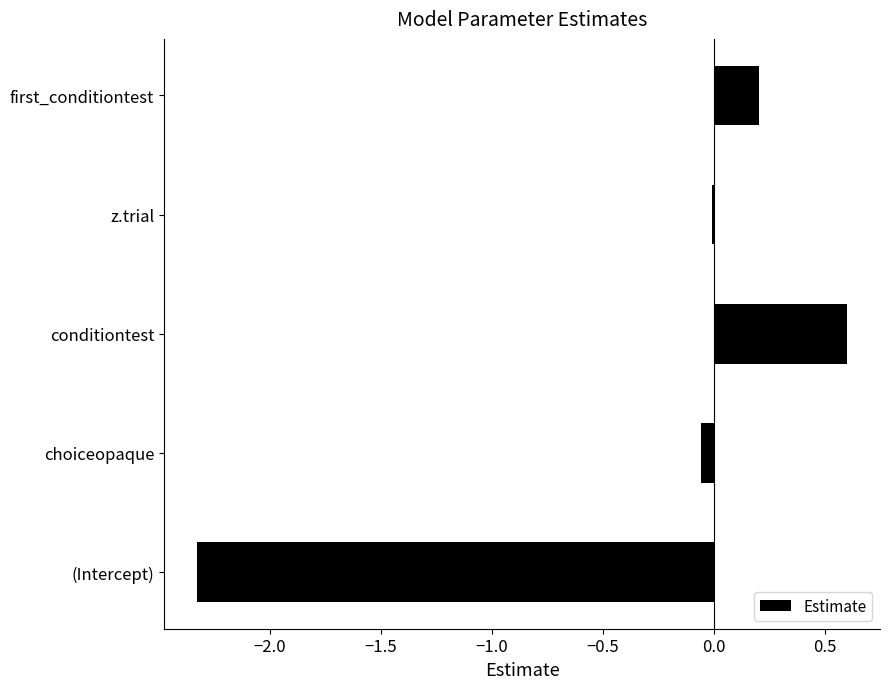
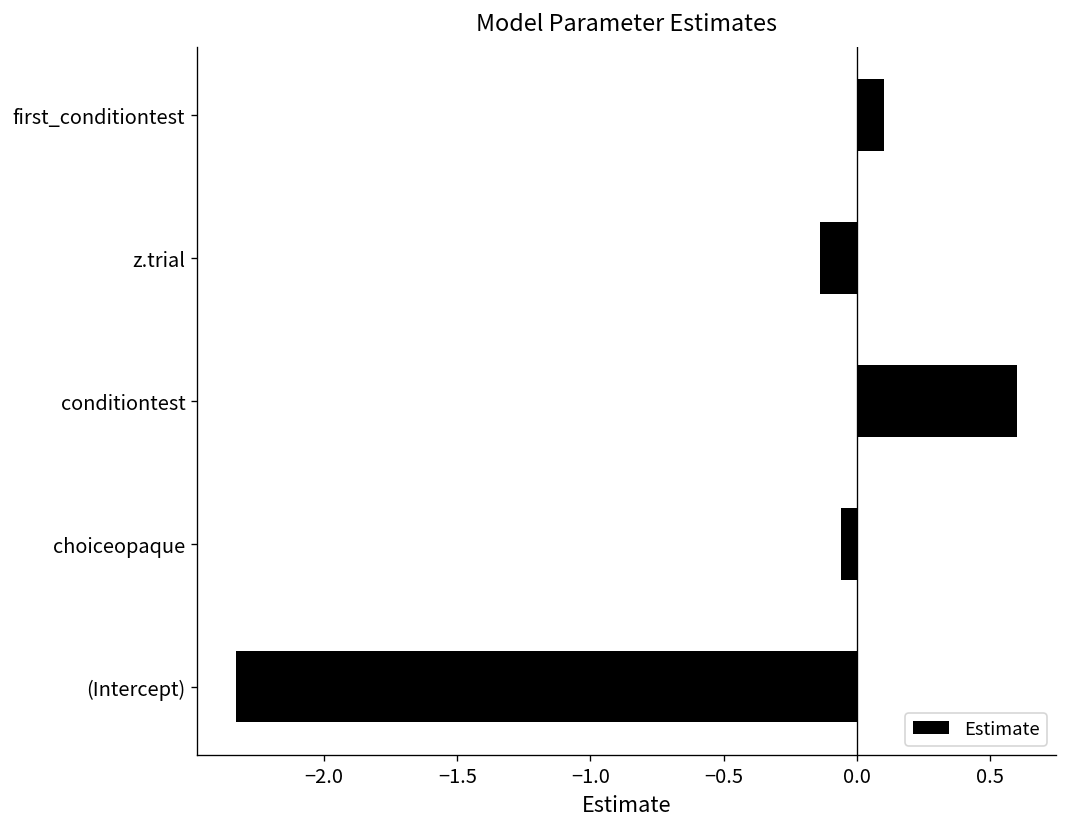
first_conditiontest: 0.2 -> 0.1
z.trial: -0.01 -> -0.14
